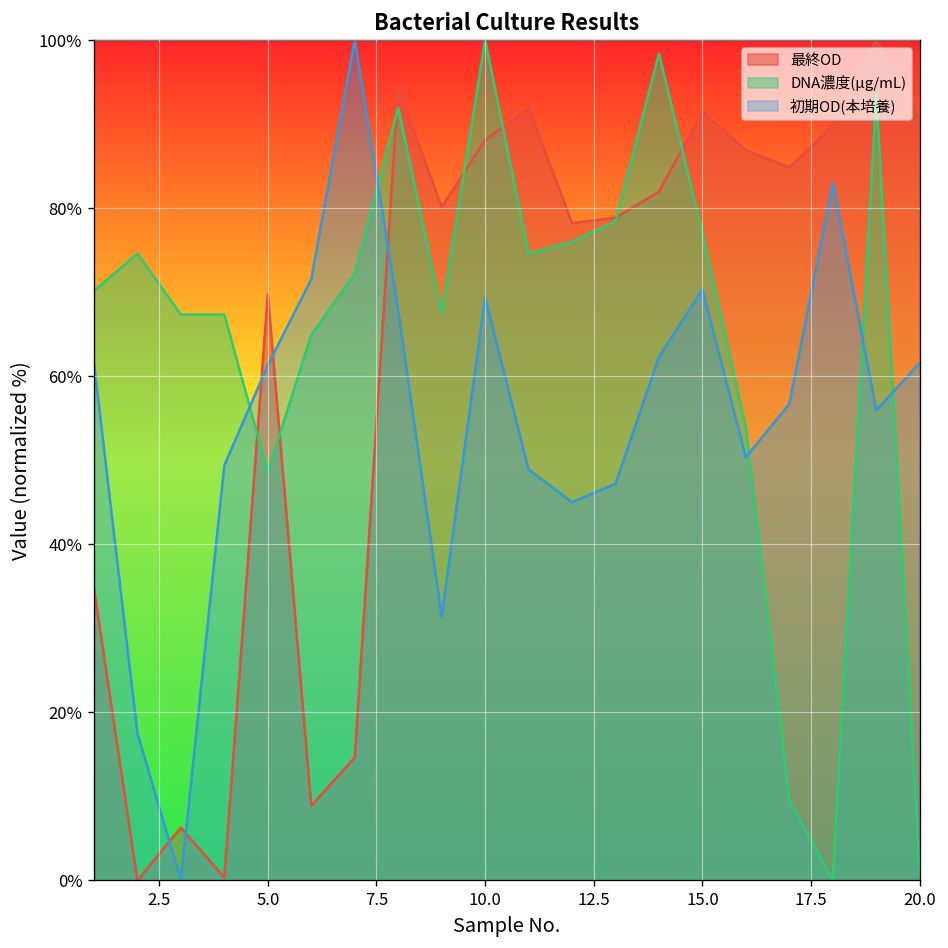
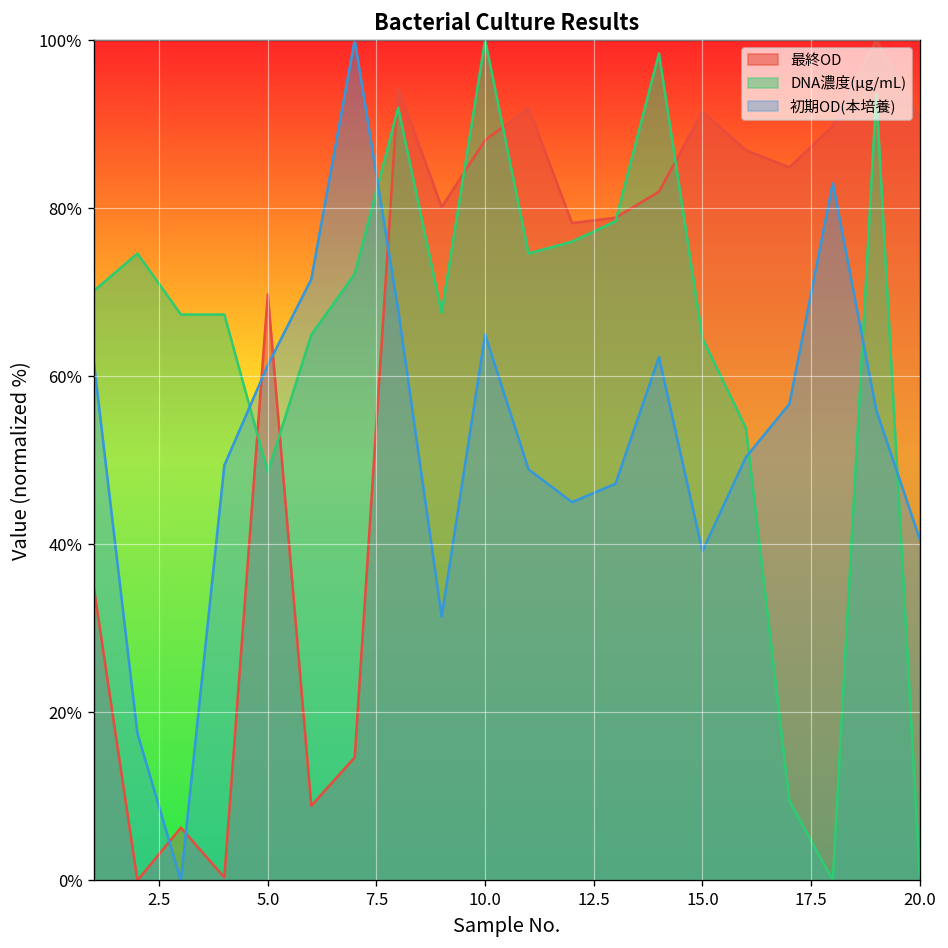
初期OD(本培養), 10.0: 69% -> 65%
DNA濃度(μg/mL), 15.0: 77% -> 65%
初期OD(本培養), 15.0: 70% -> 39%
初期OD(本培養), 20.0: 62% -> 41%
